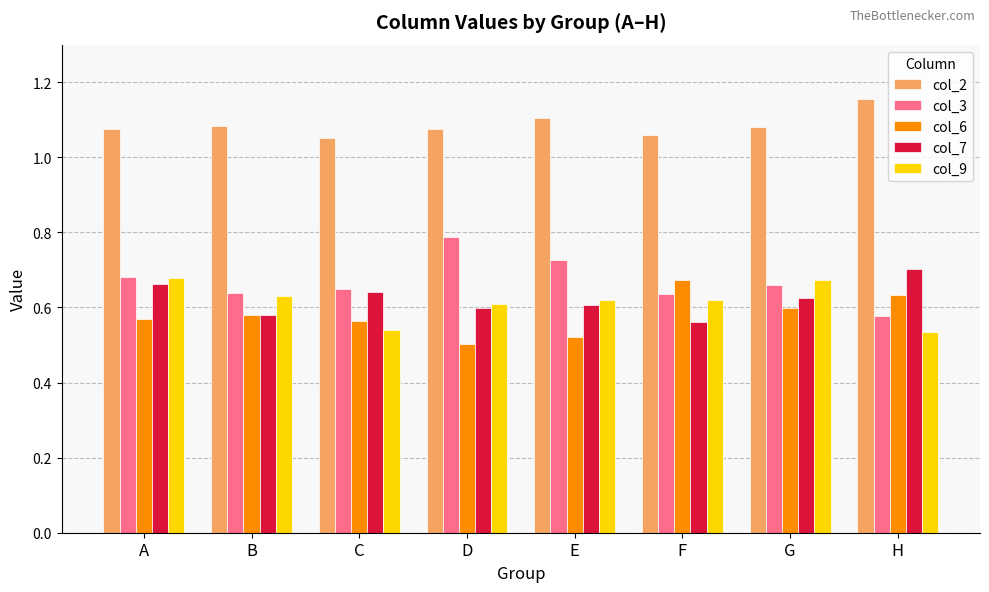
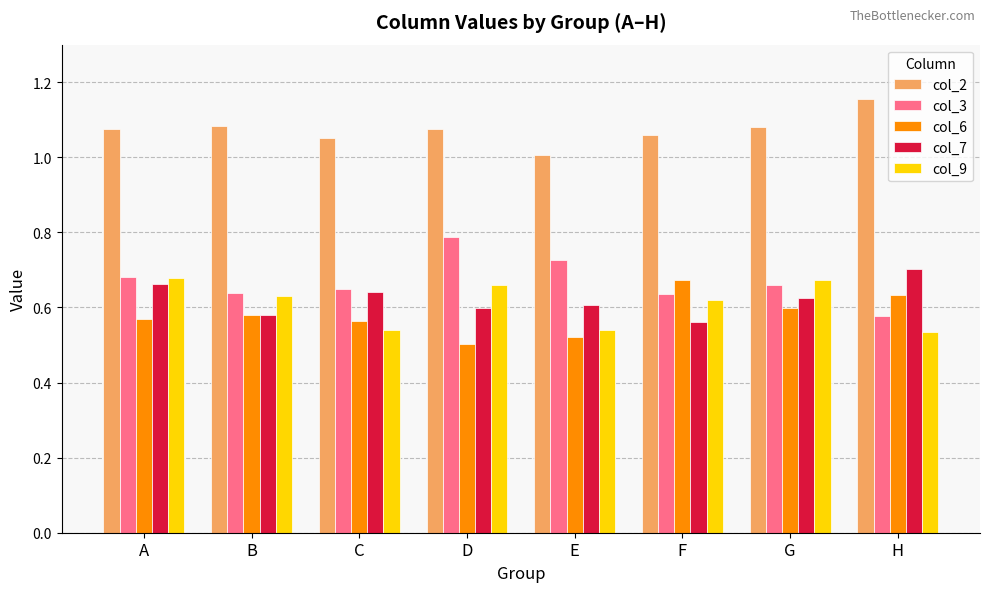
col_9, D: 0.61 -> 0.66
col_2, E: 1.11 -> 1.01
col_9, E: 0.62 -> 0.54
